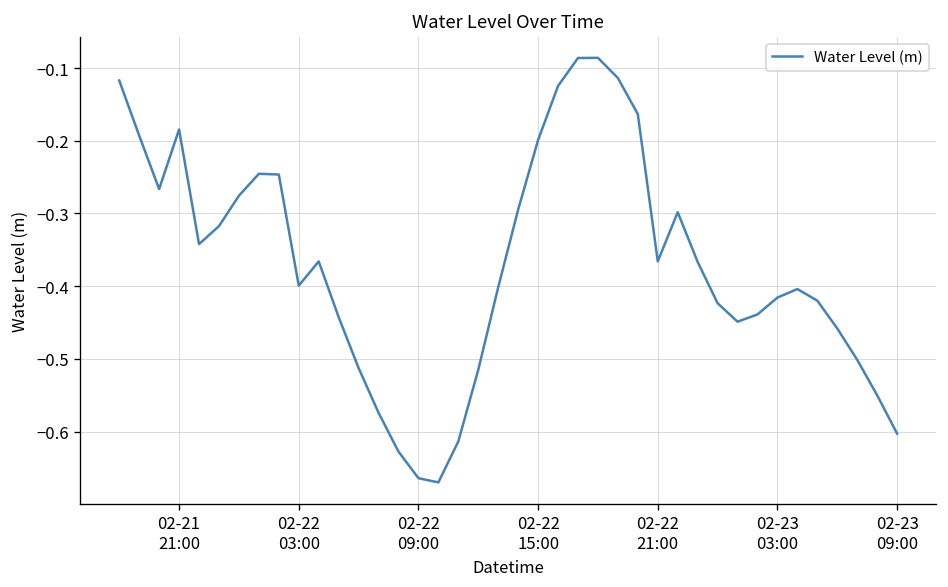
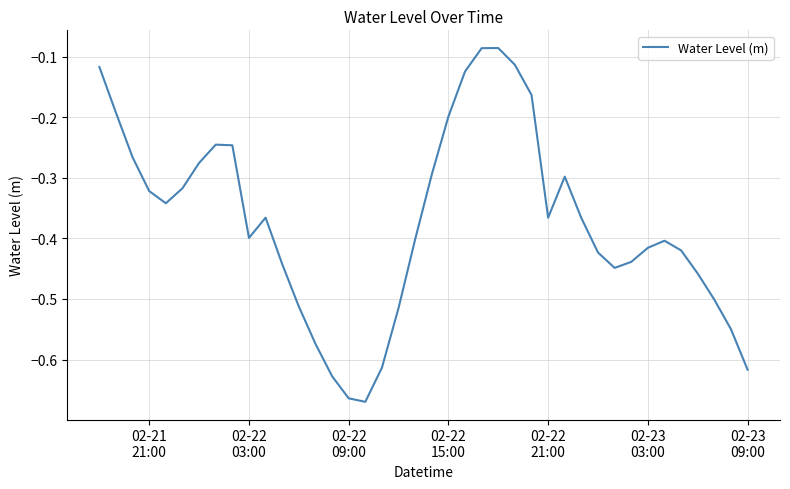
02-21 21:00: -0.18 -> -0.32
02-23 09:00: -0.60 -> -0.62
